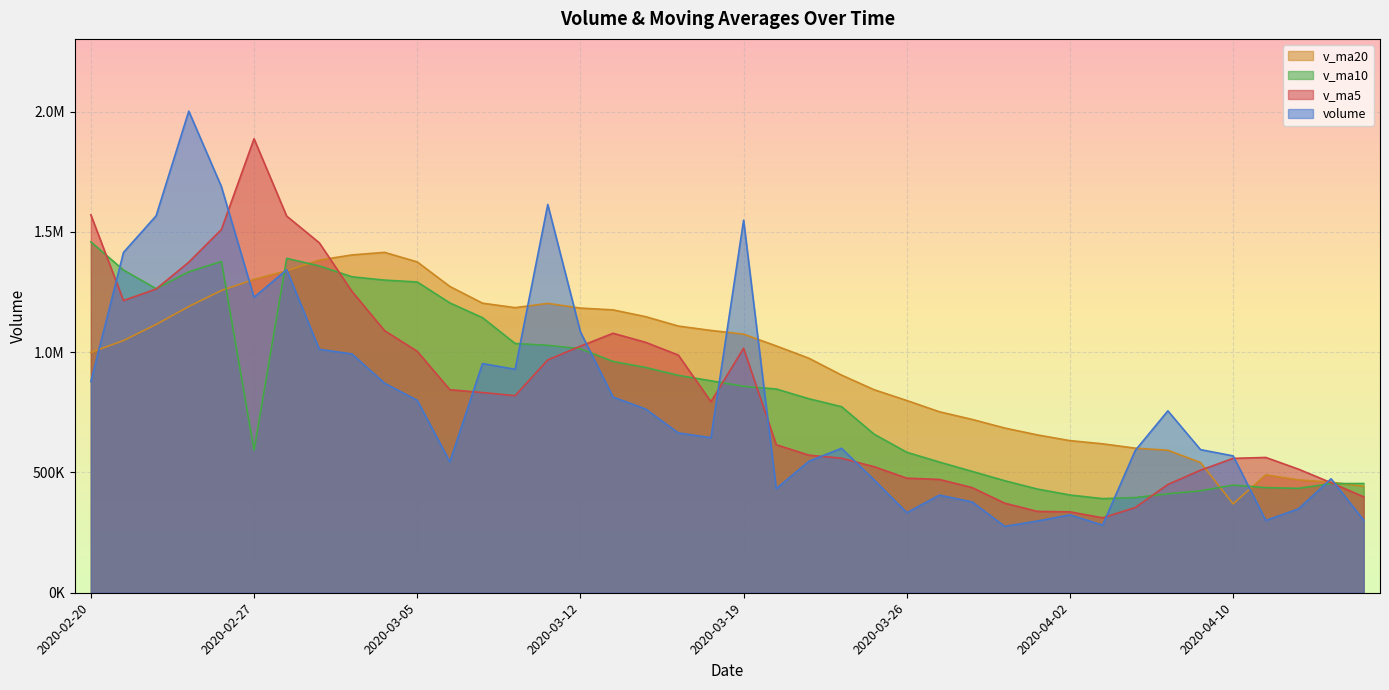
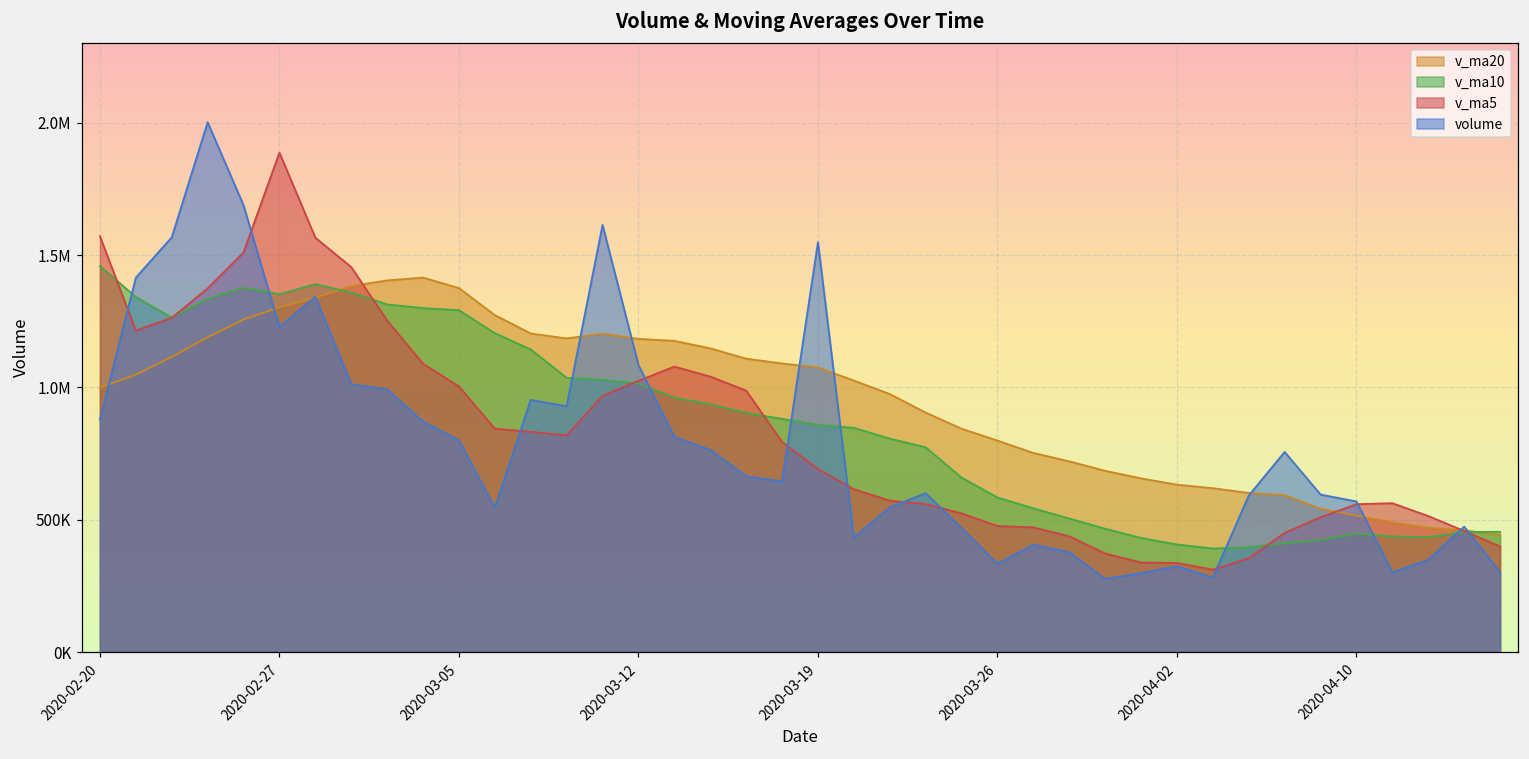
v_ma10, 2020-02-27: 590000 -> 1350000
v_ma5, 2020-03-19: 1020000 -> 690000
v_ma20, 2020-04-10: 370000 -> 520000
